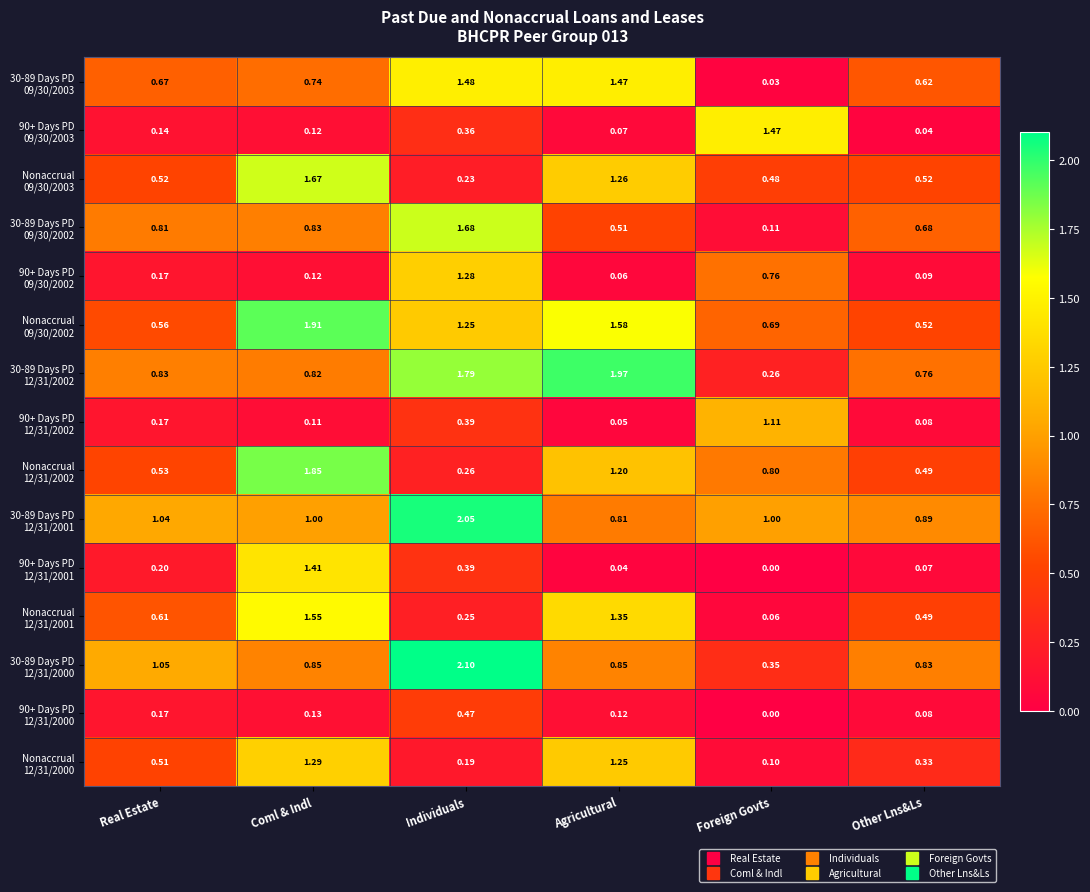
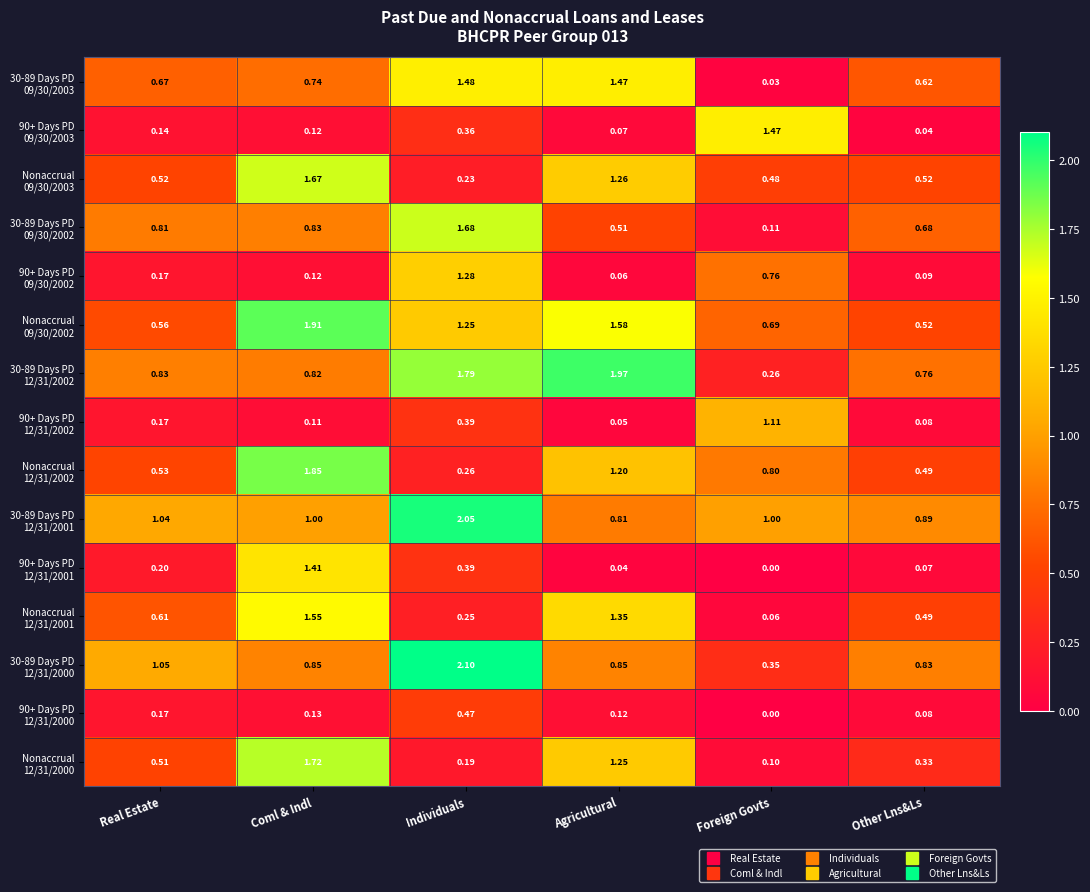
Nonaccrual 12/31/2000, Coml & Indl: 1.29 -> 1.72
